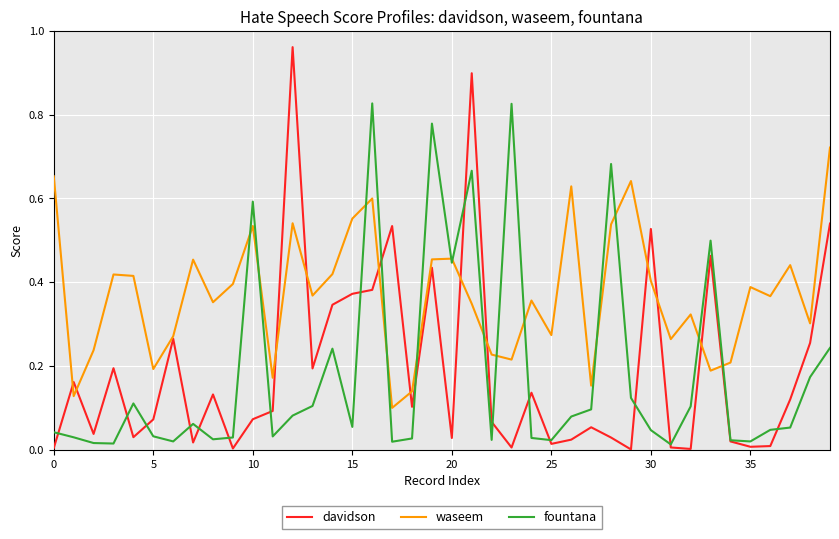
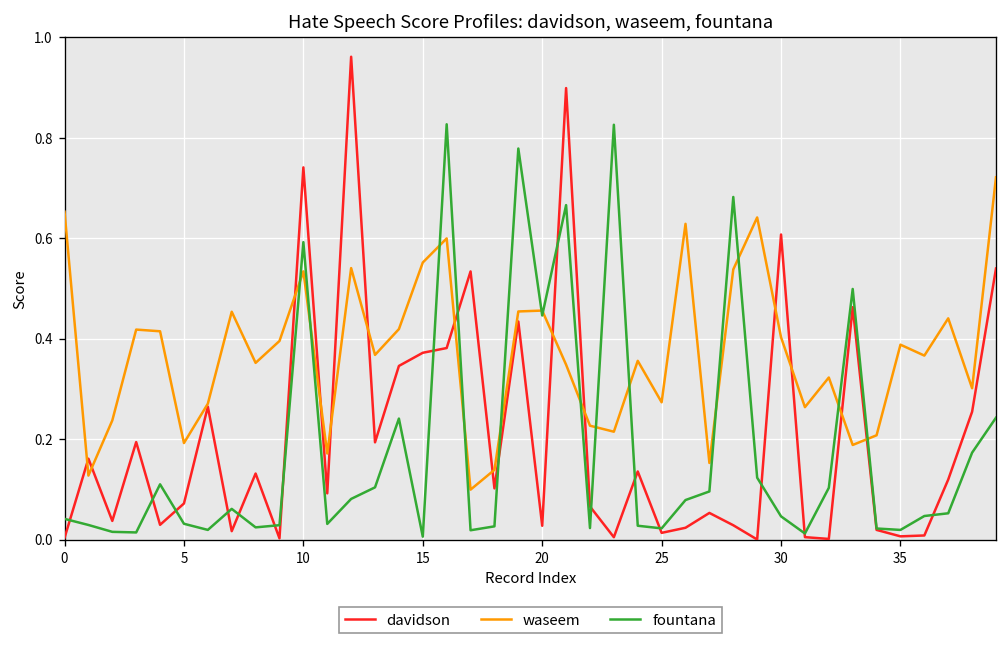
davidson, 10: 0.07 -> 0.74
fountana, 15: 0.05 -> 0.01
davidson, 30: 0.53 -> 0.61
